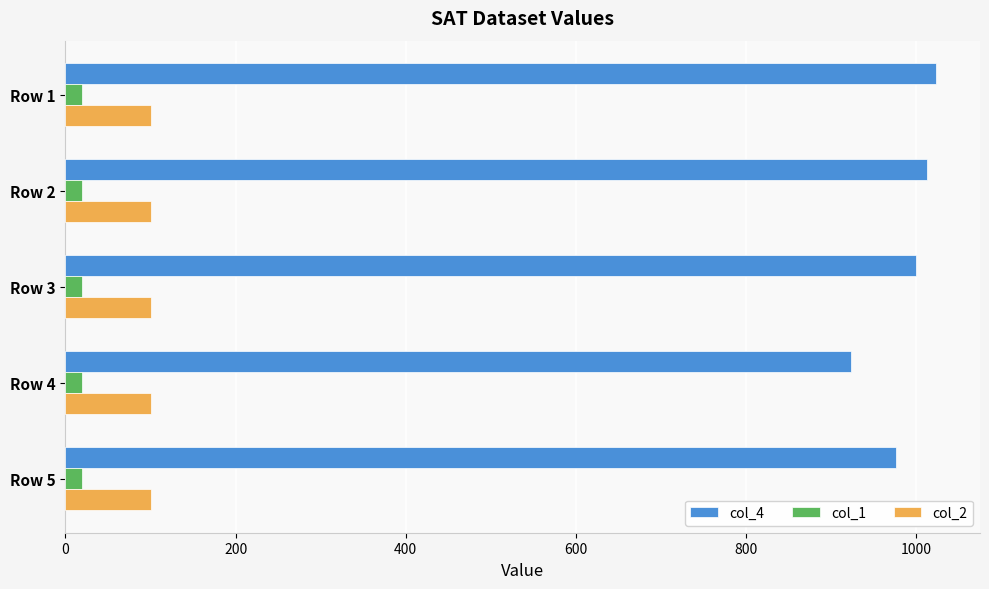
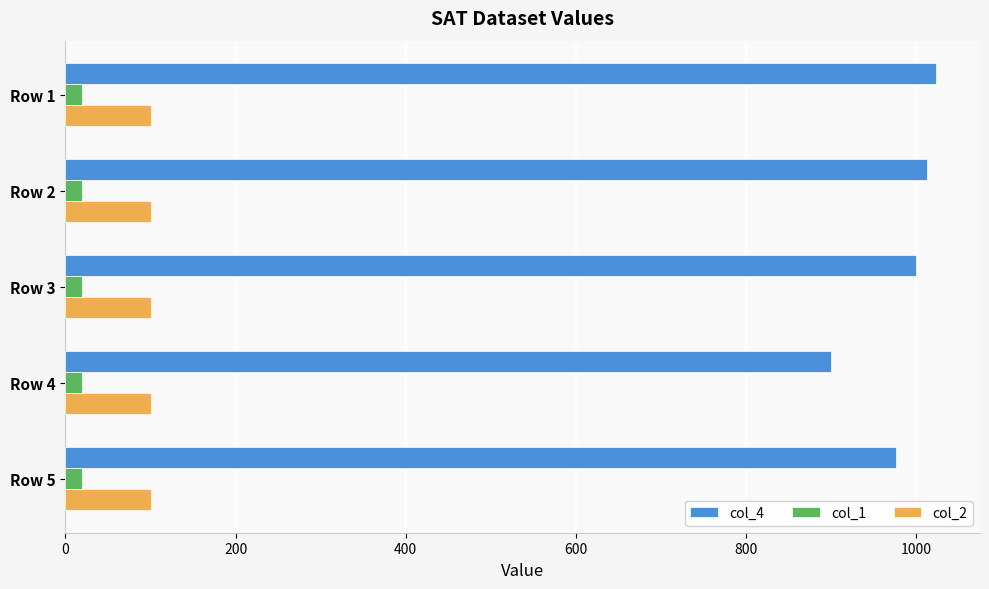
col_4, Row 4: 920 -> 900
